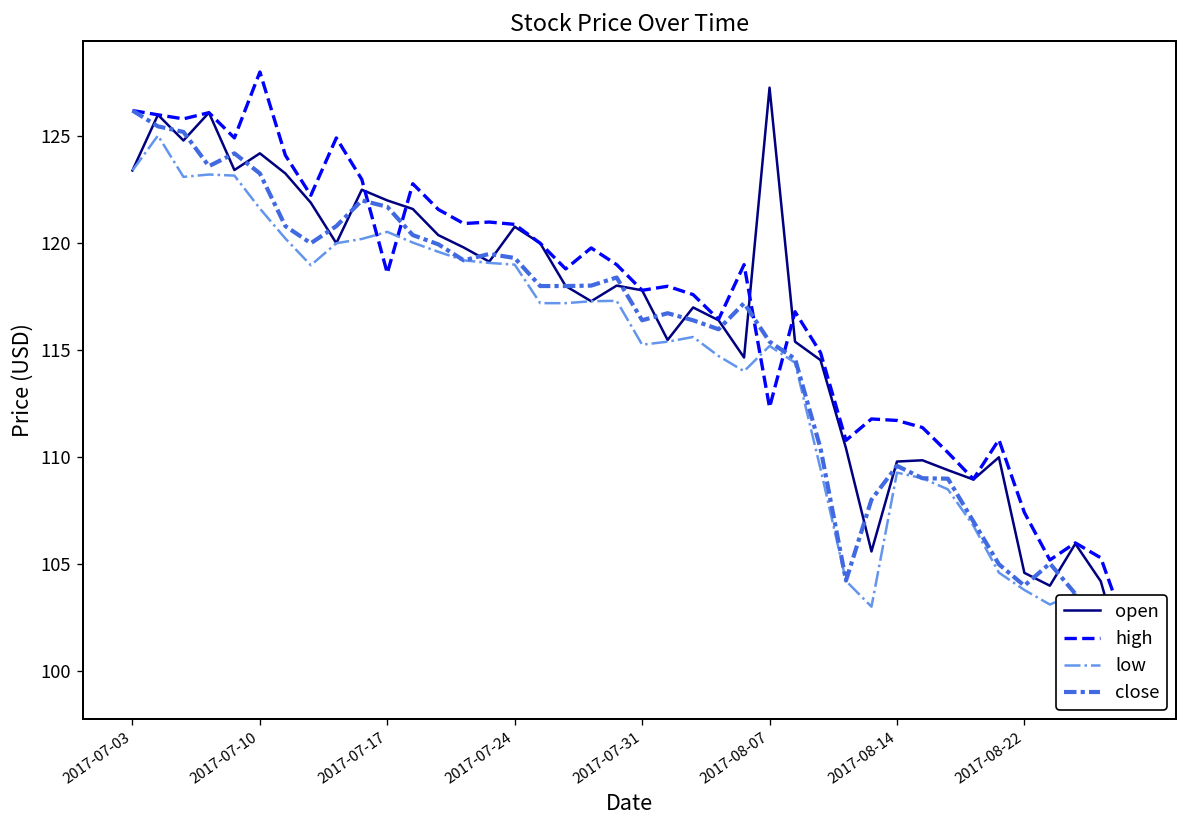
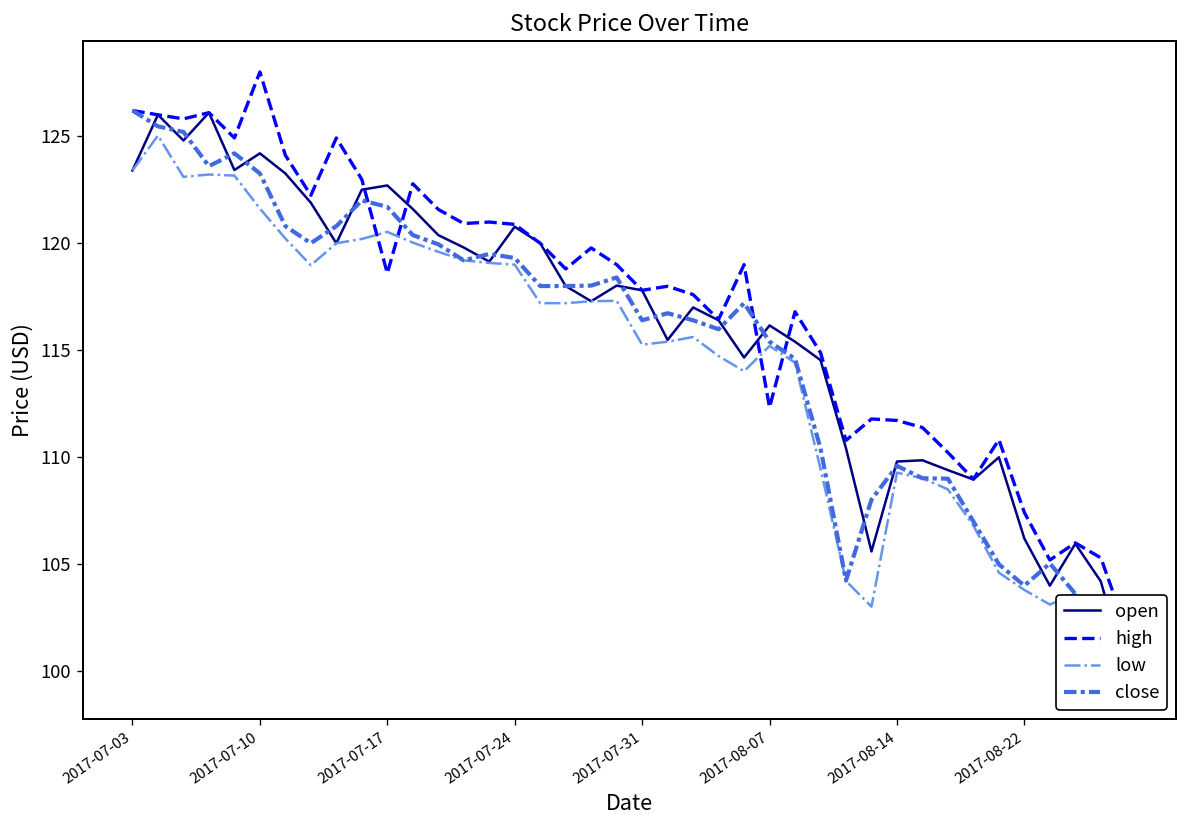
open, 2017-07-17: 122.0 -> 122.7
open, 2017-08-07: 127.3 -> 116.2
open, 2017-08-22: 104.6 -> 106.2
